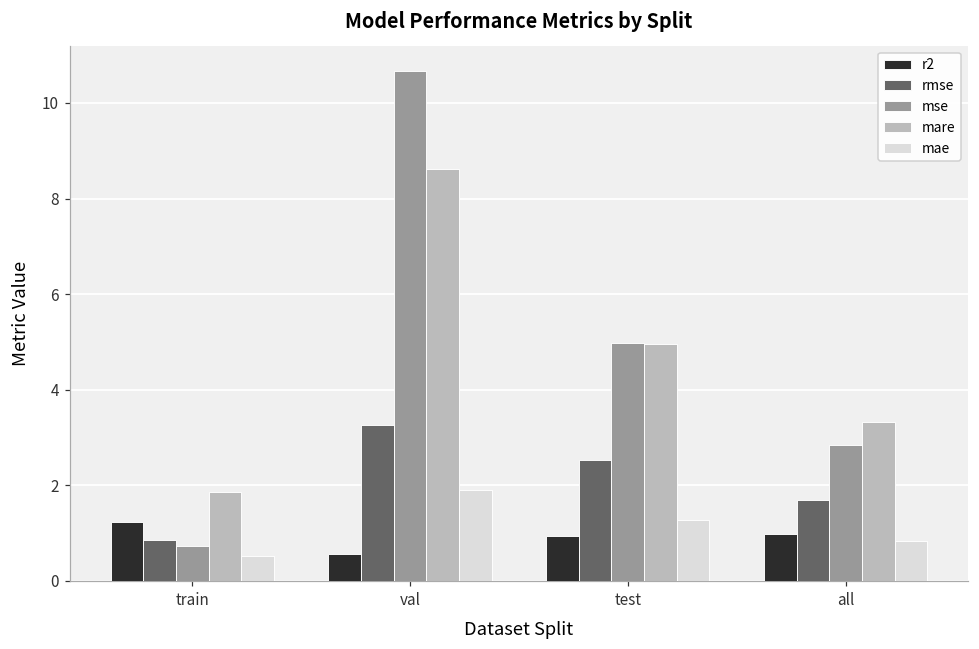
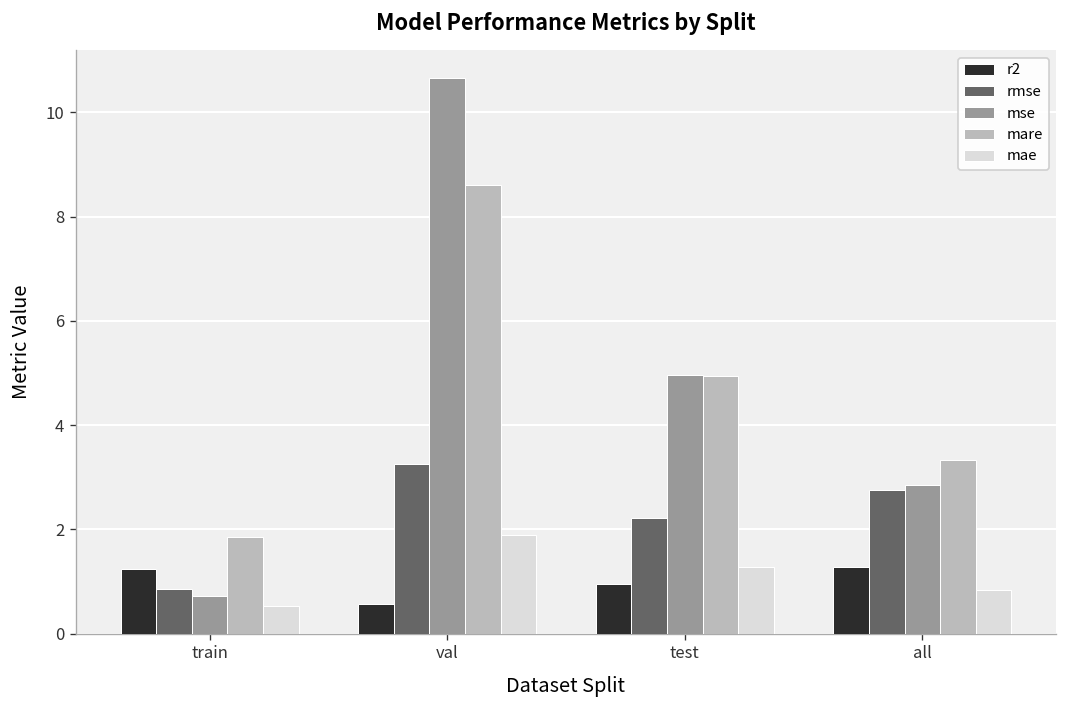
rmse, test: 2.5 -> 2.2
r2, all: 1.0 -> 1.3
rmse, all: 1.7 -> 2.7
